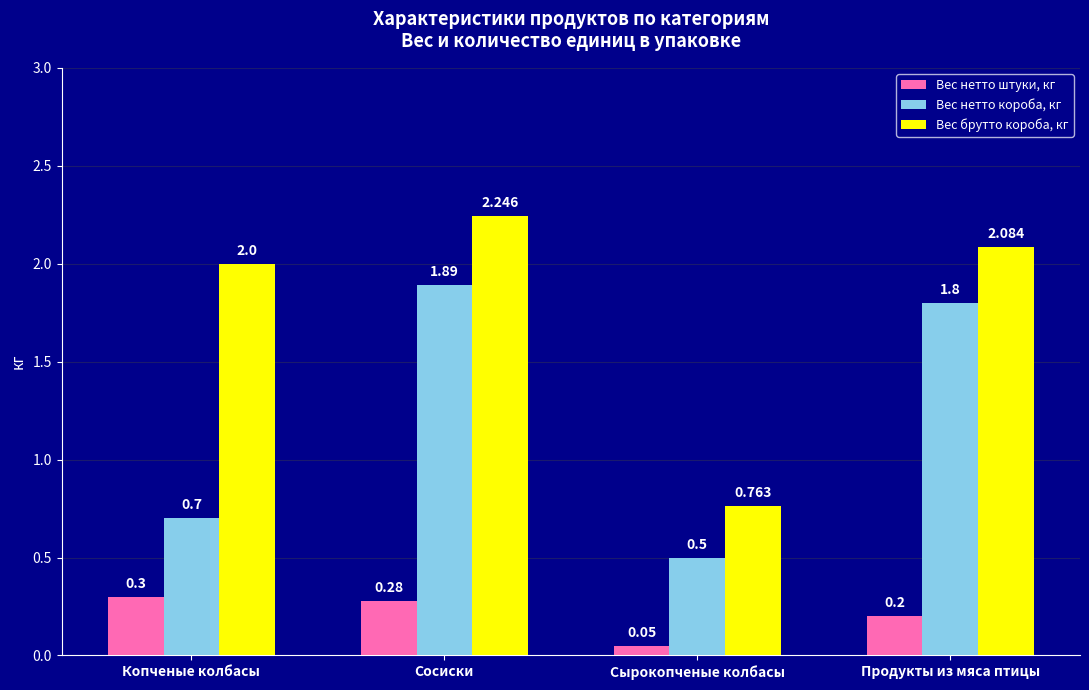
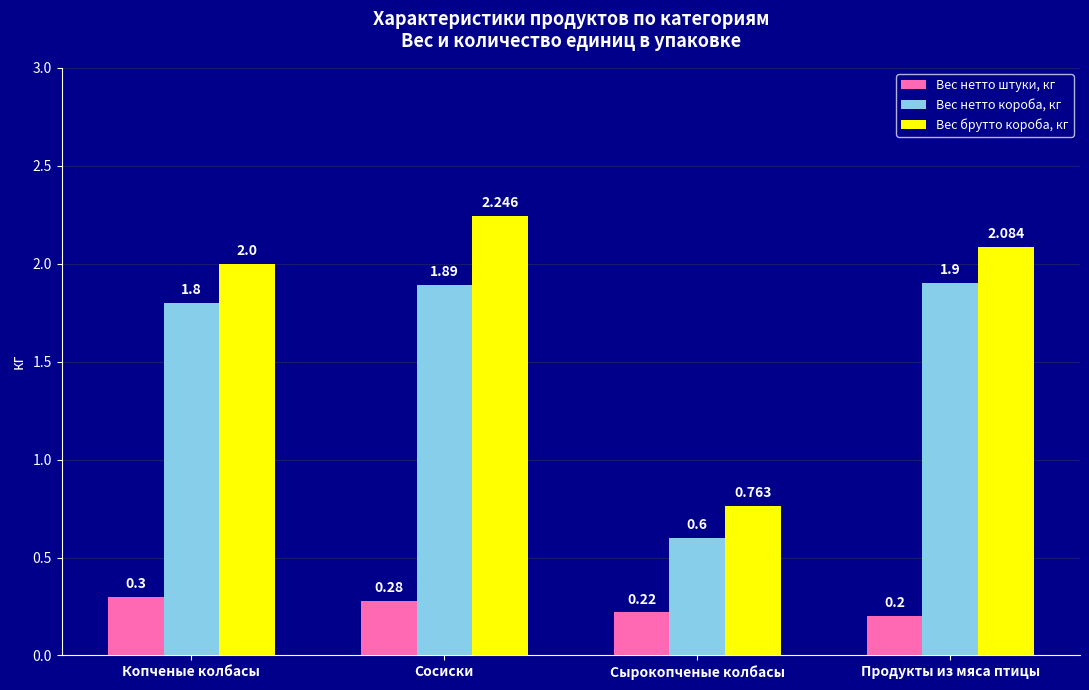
Вес нетто короба, кг, Копченые колбасы: 0.7 -> 1.8
Вес нетто штуки, кг, Сырокопченые колбасы: 0.05 -> 0.22
Вес нетто короба, кг, Сырокопченые колбасы: 0.5 -> 0.6
Вес нетто короба, кг, Продукты из мяса птицы: 1.8 -> 1.9
